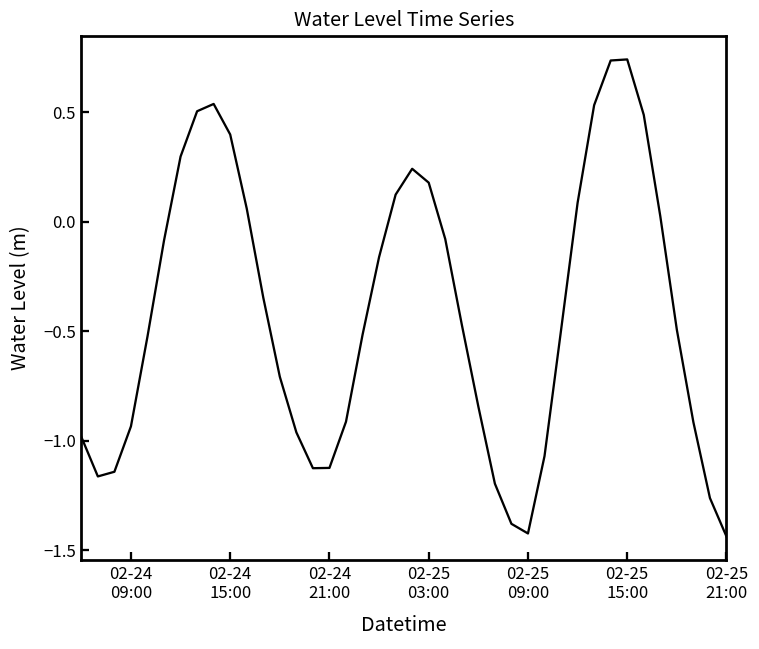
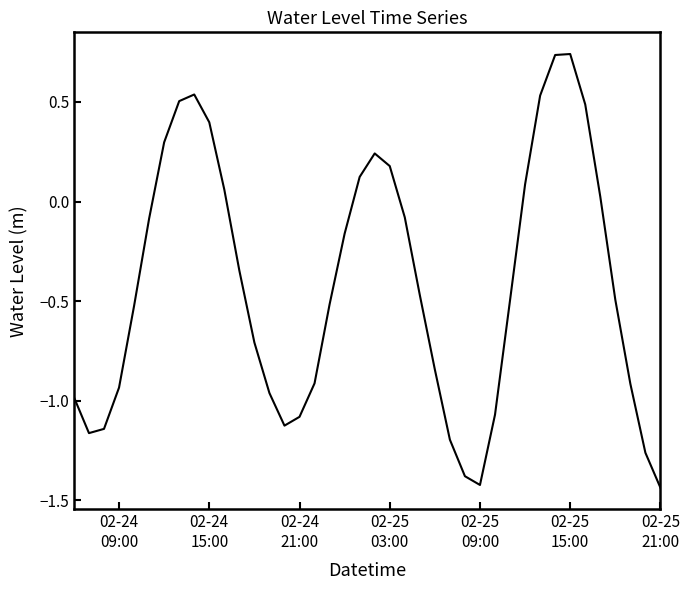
02-24 21:00: -1.12 -> -1.08
